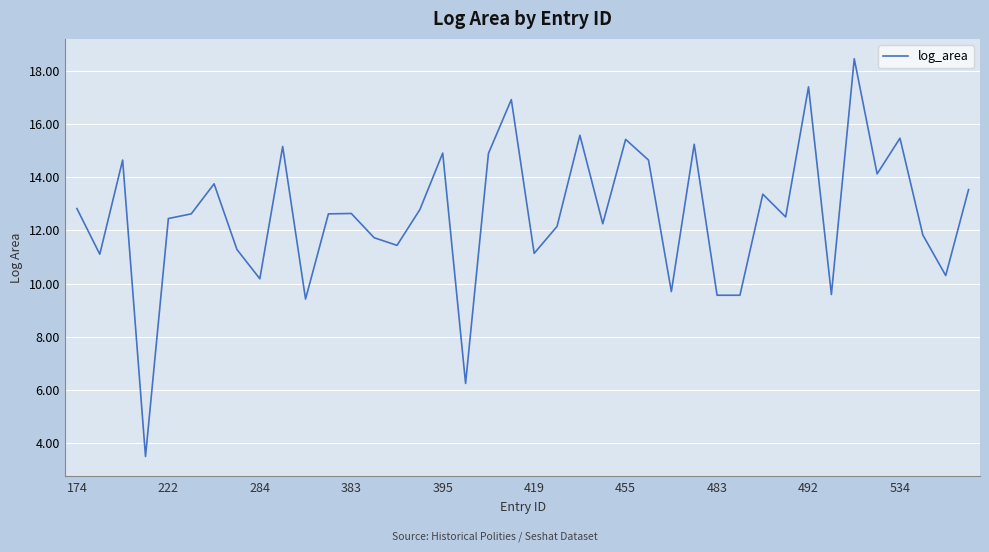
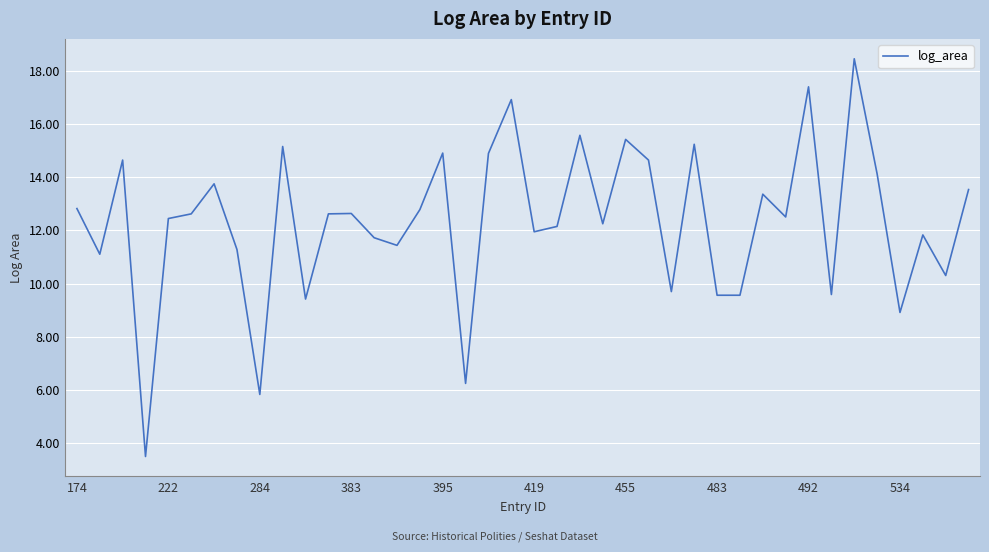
284: 10.2 -> 5.8
419: 11.1 -> 11.9
534: 15.5 -> 8.9
